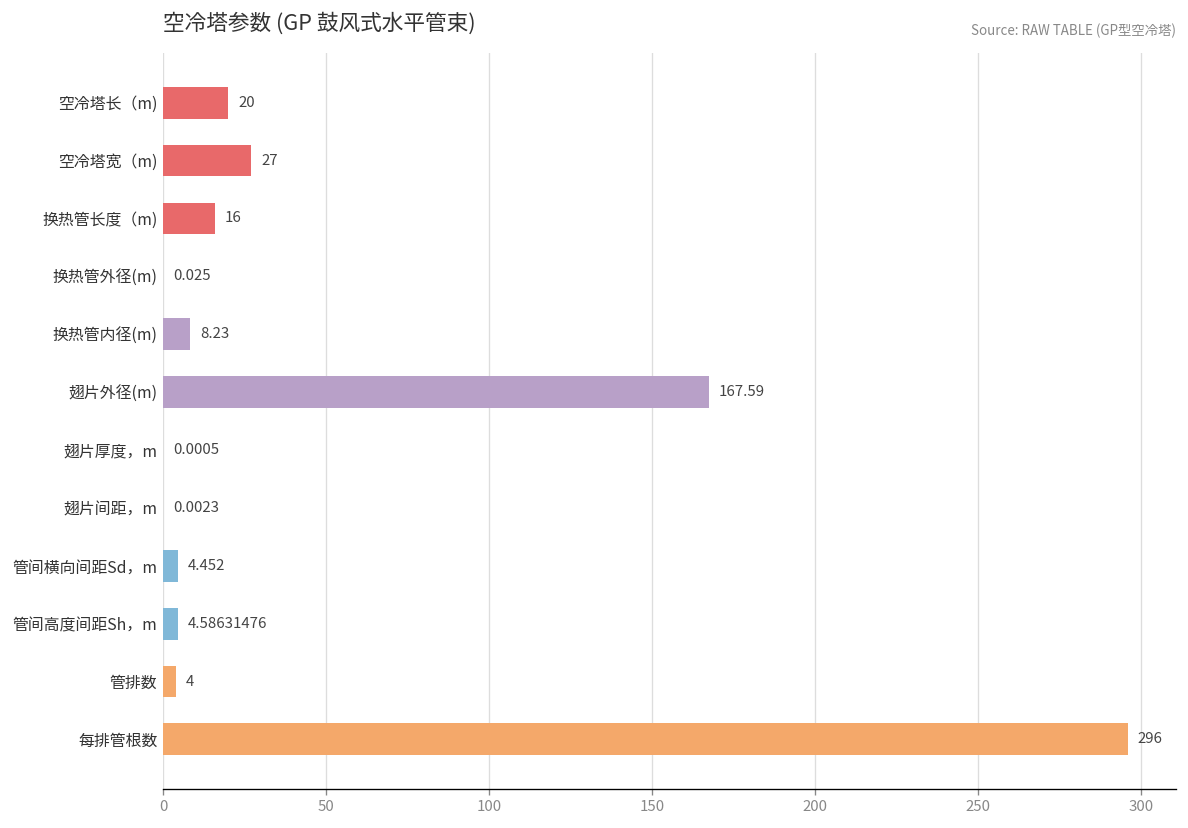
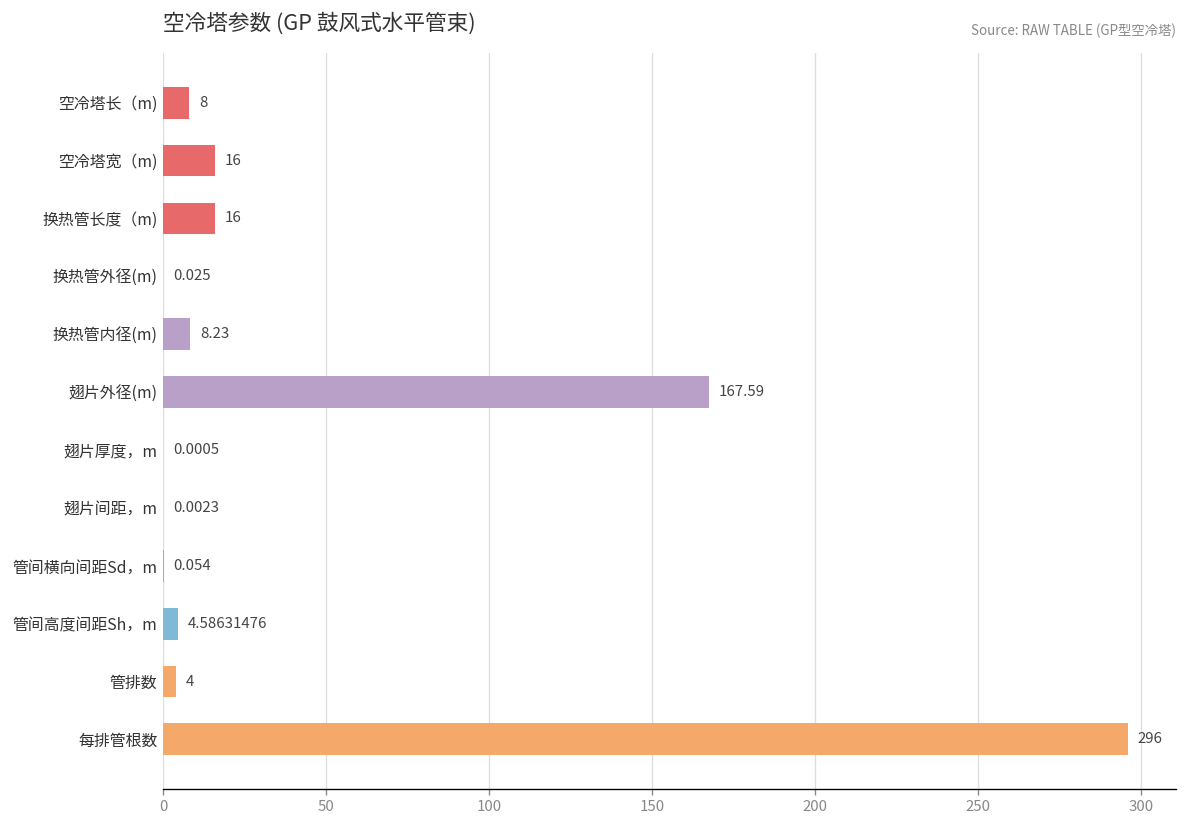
空冷塔长（m): 20 -> 8
空冷塔宽（m): 27 -> 16
管间横向间距Sd，m: 4.452 -> 0.054
